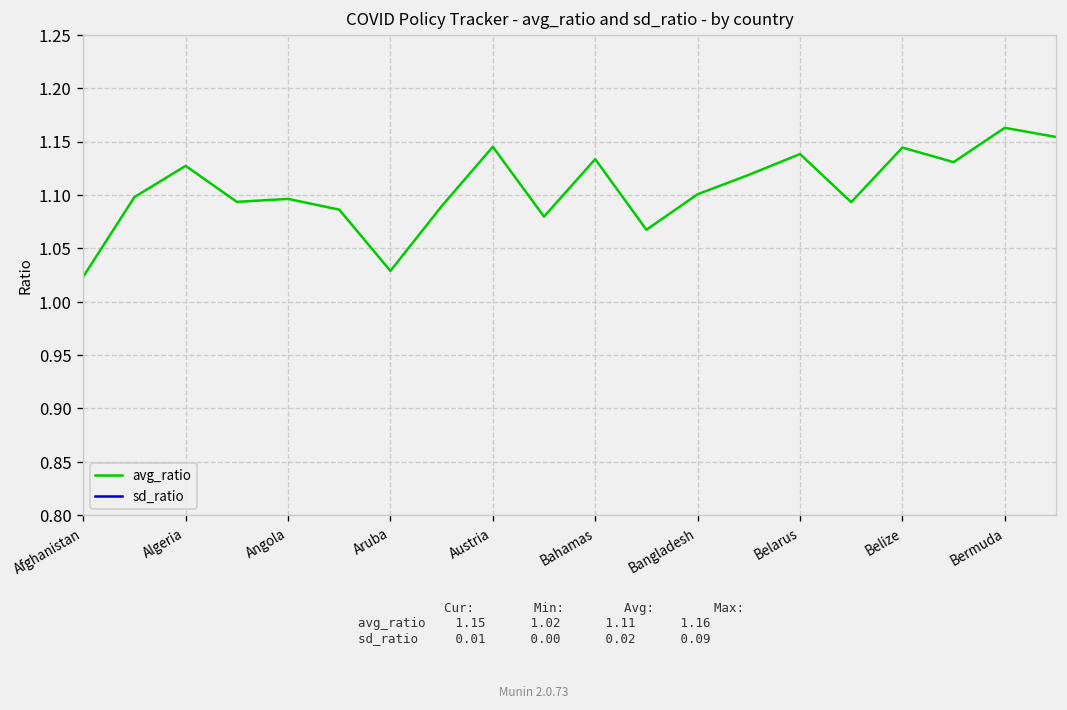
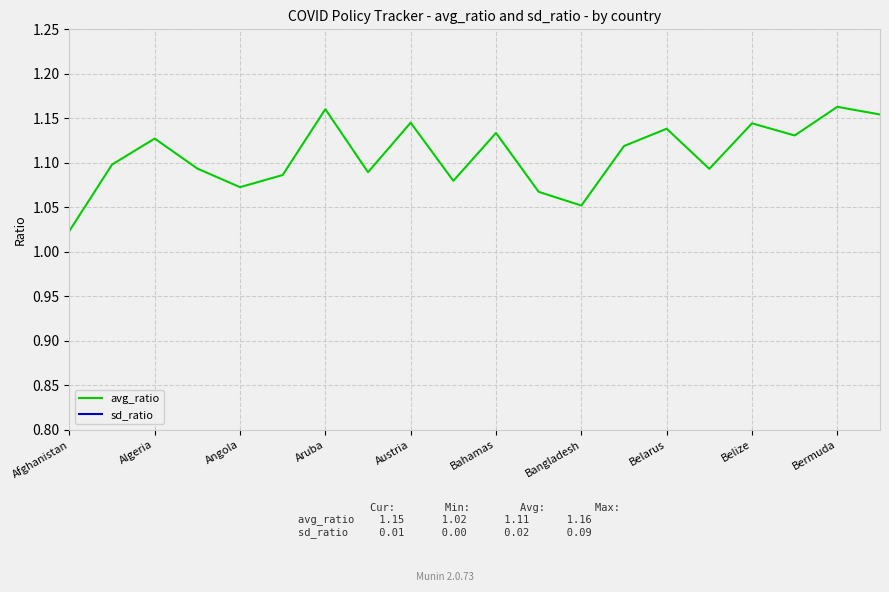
avg_ratio, Angola: 1.10 -> 1.07
avg_ratio, Aruba: 1.03 -> 1.16
avg_ratio, Bangladesh: 1.10 -> 1.05
